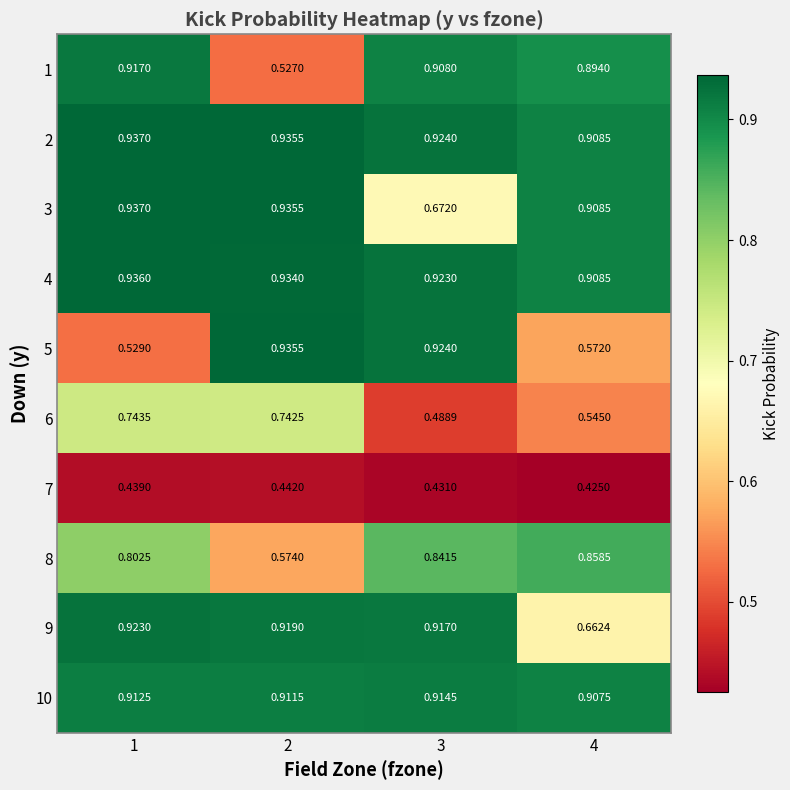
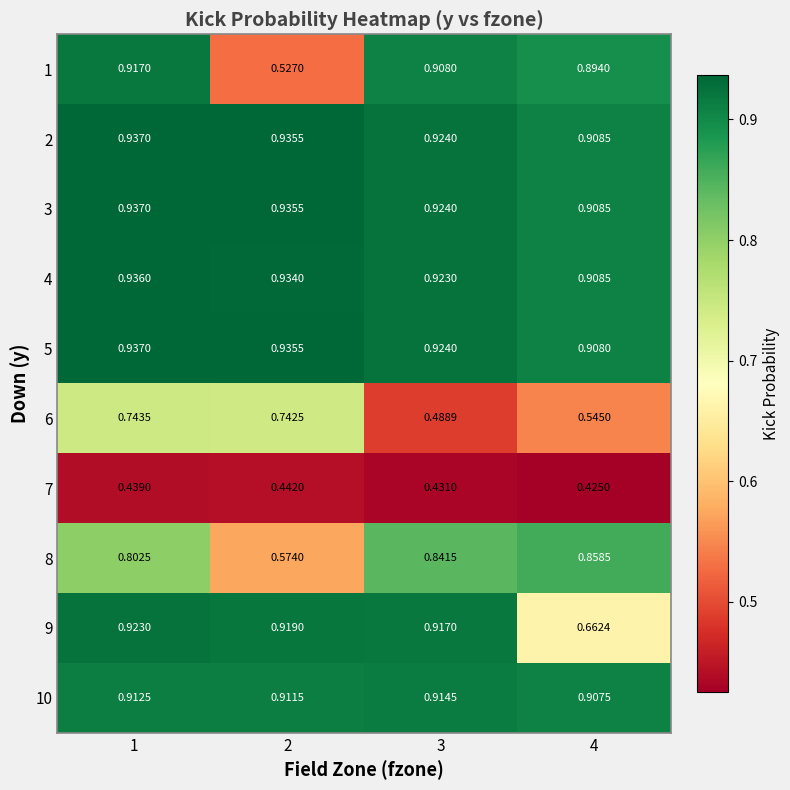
3, 3: 0.6720 -> 0.9240
5, 1: 0.5290 -> 0.9370
5, 4: 0.5720 -> 0.9080
